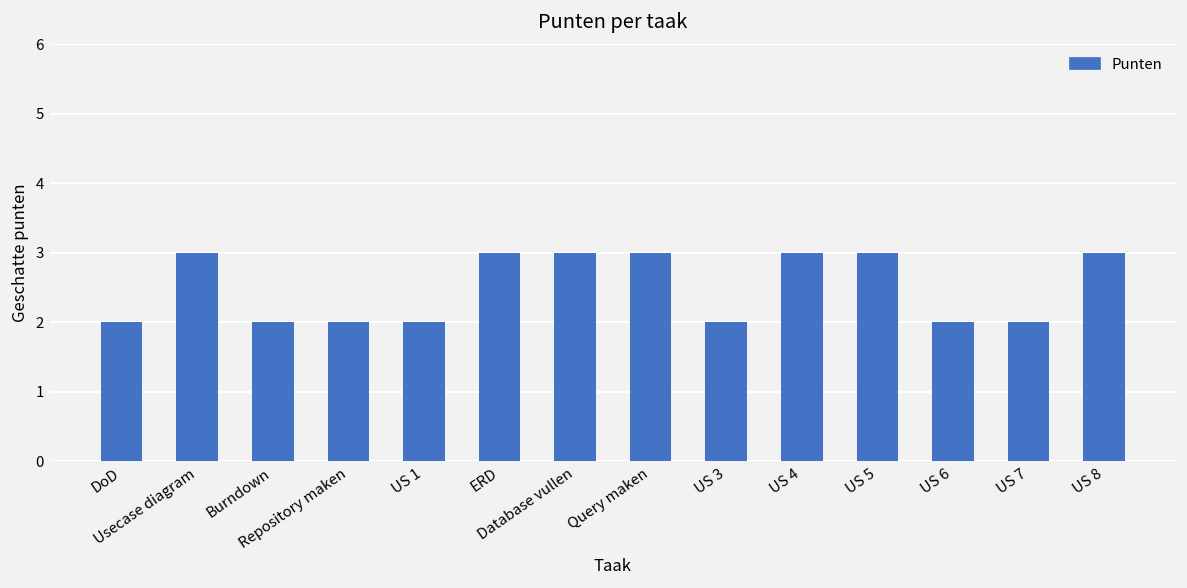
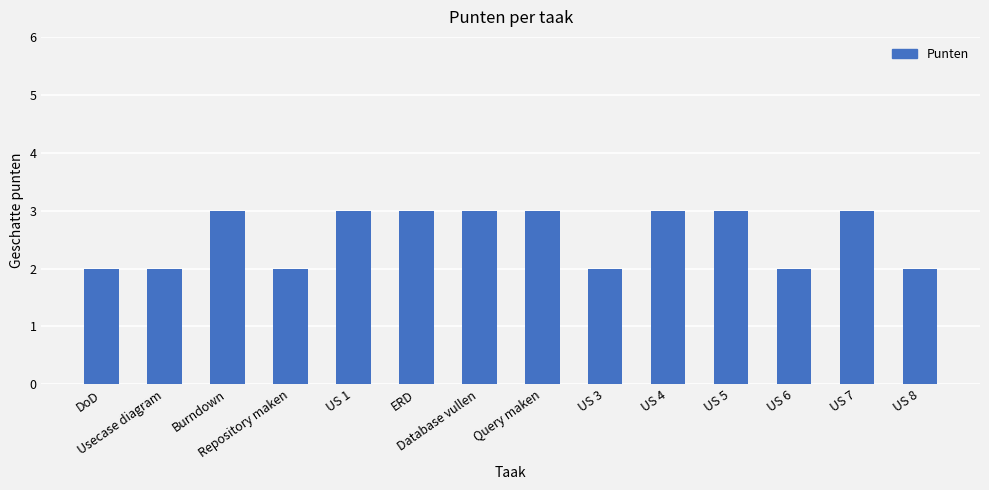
Usecase diagram: 3 -> 2
Burndown: 2 -> 3
US 1: 2 -> 3
US 7: 2 -> 3
US 8: 3 -> 2
